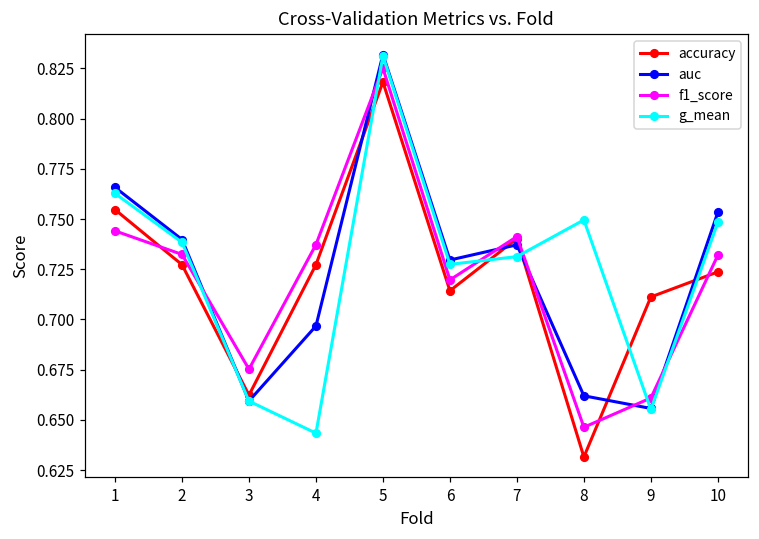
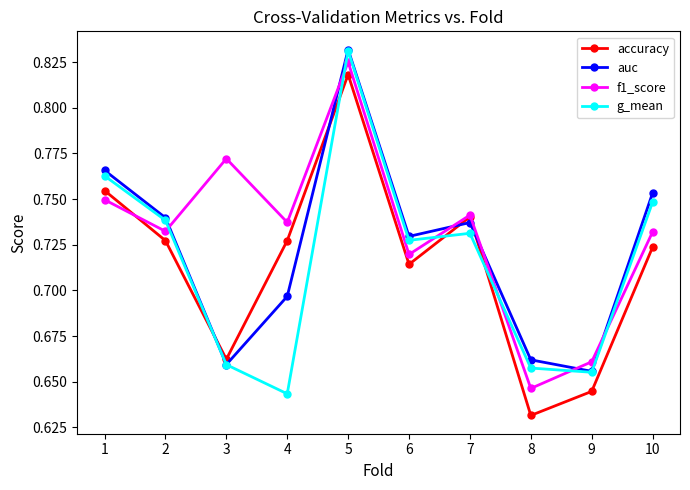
f1_score, 1: 0.744 -> 0.750
f1_score, 3: 0.675 -> 0.772
g_mean, 8: 0.750 -> 0.658
accuracy, 9: 0.711 -> 0.645
